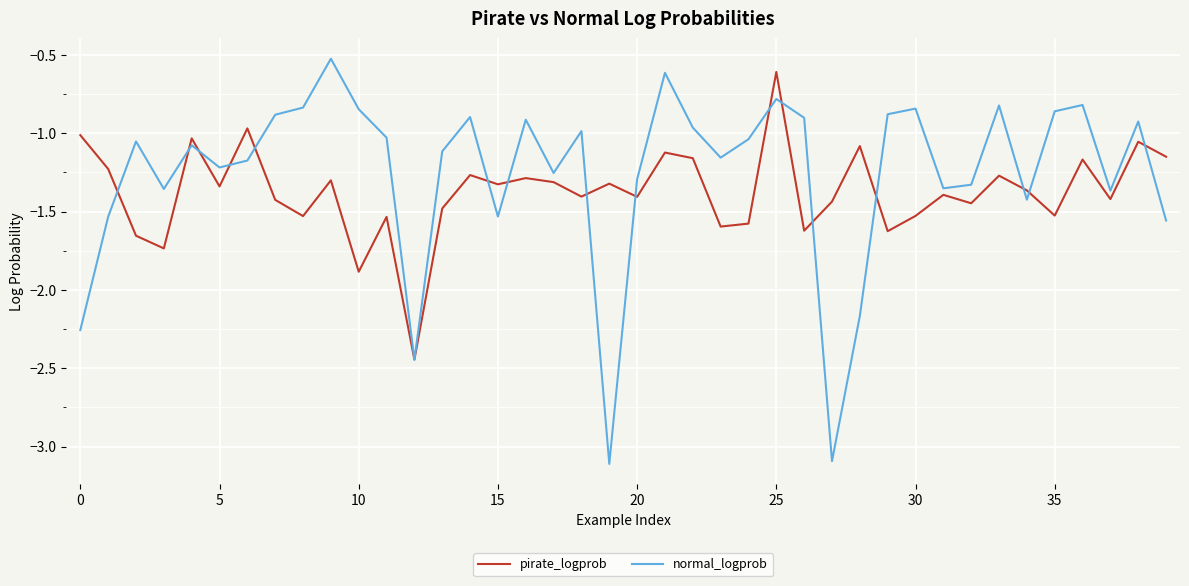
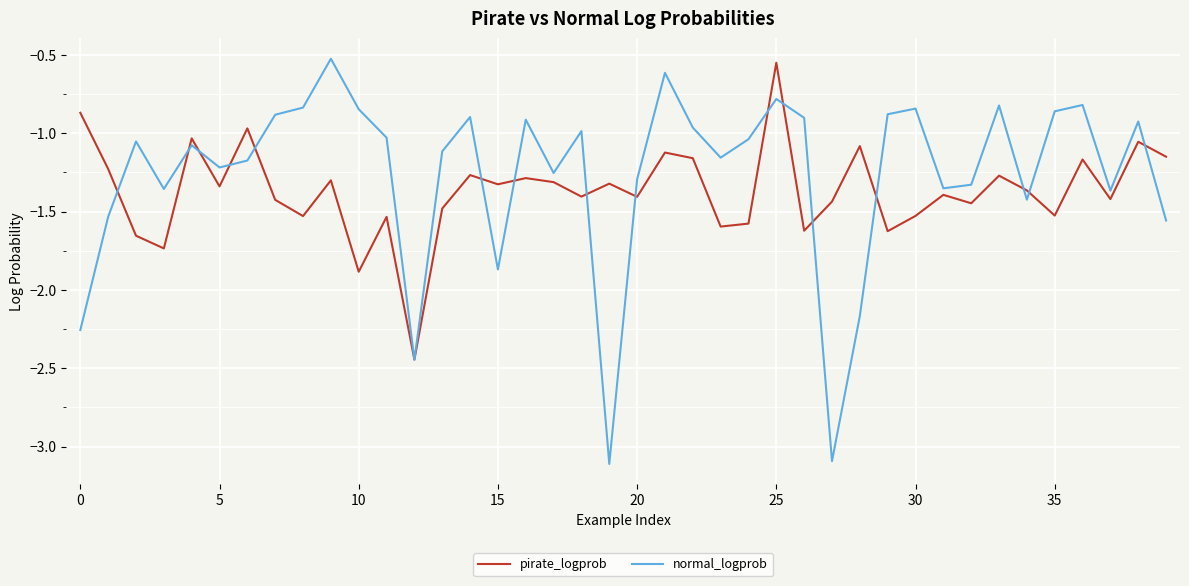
pirate_logprob, 0: -1.01 -> -0.87
normal_logprob, 15: -1.53 -> -1.87
pirate_logprob, 25: -0.61 -> -0.55
